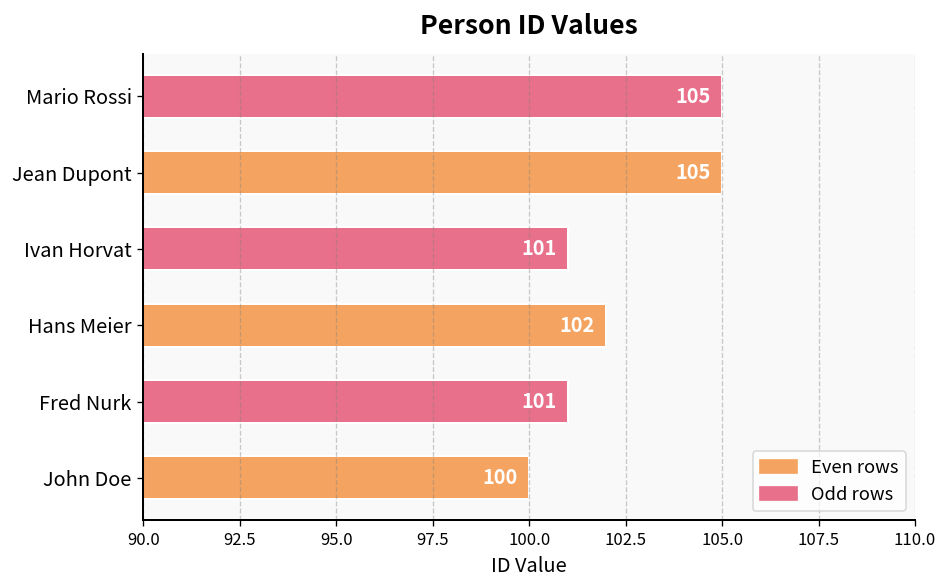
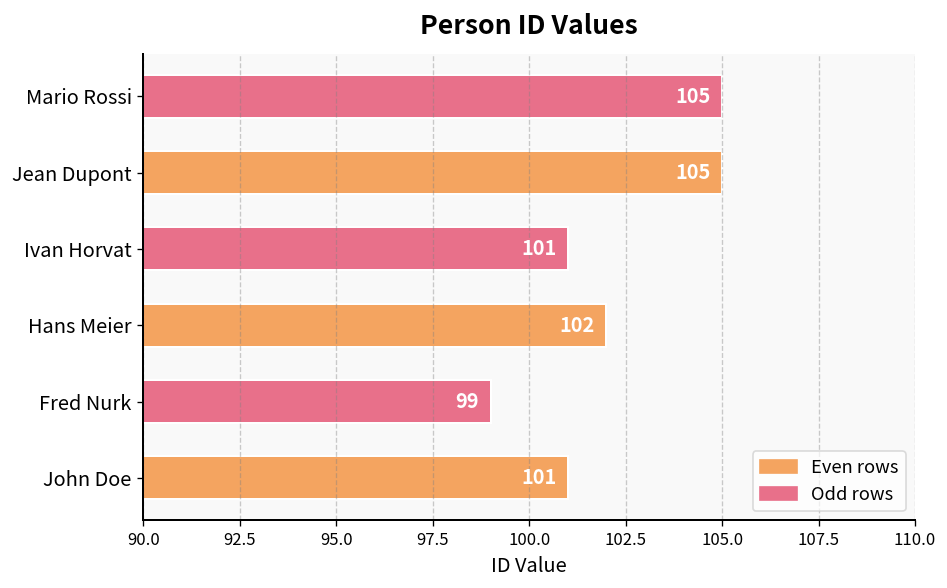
Fred Nurk: 101 -> 99
John Doe: 100 -> 101
